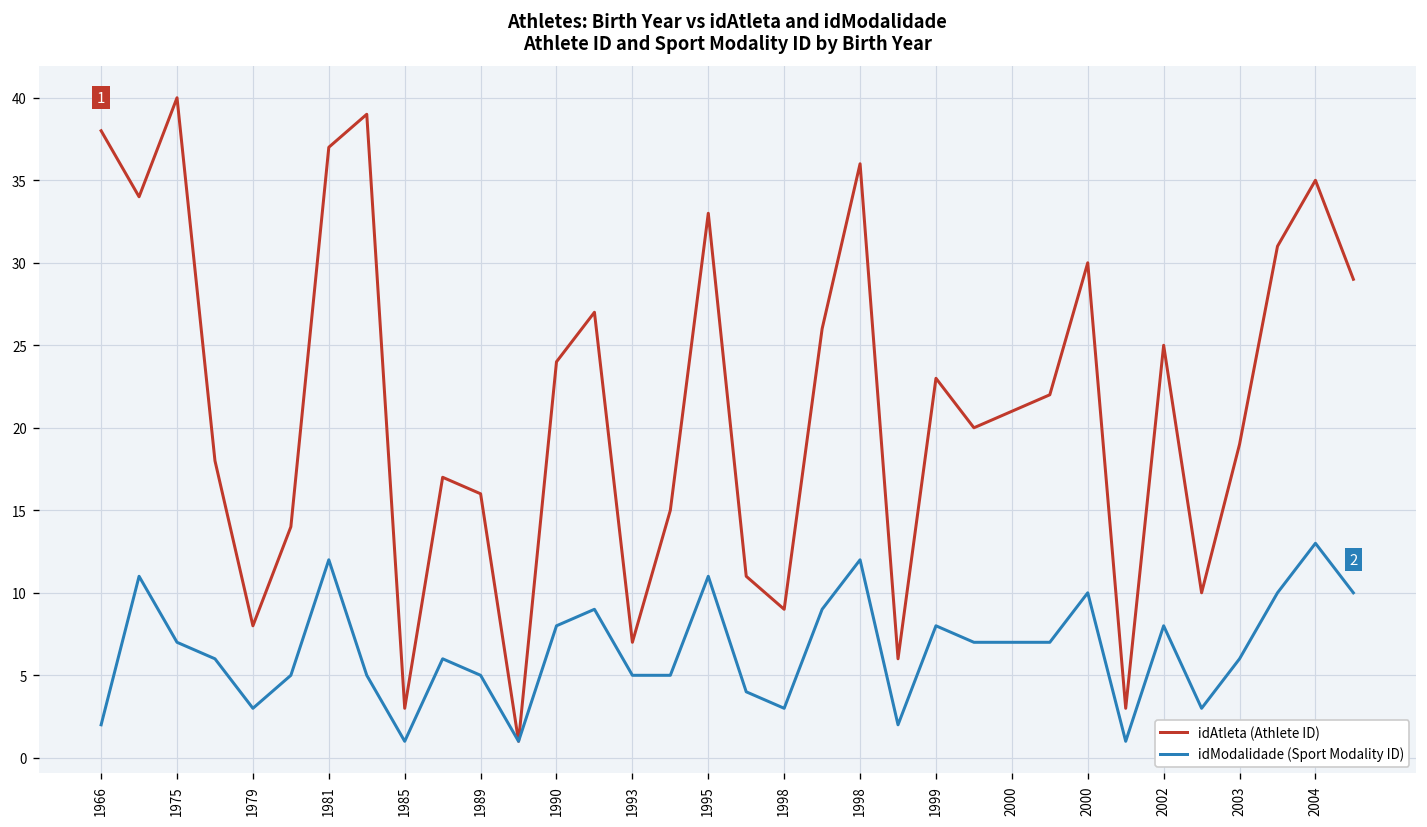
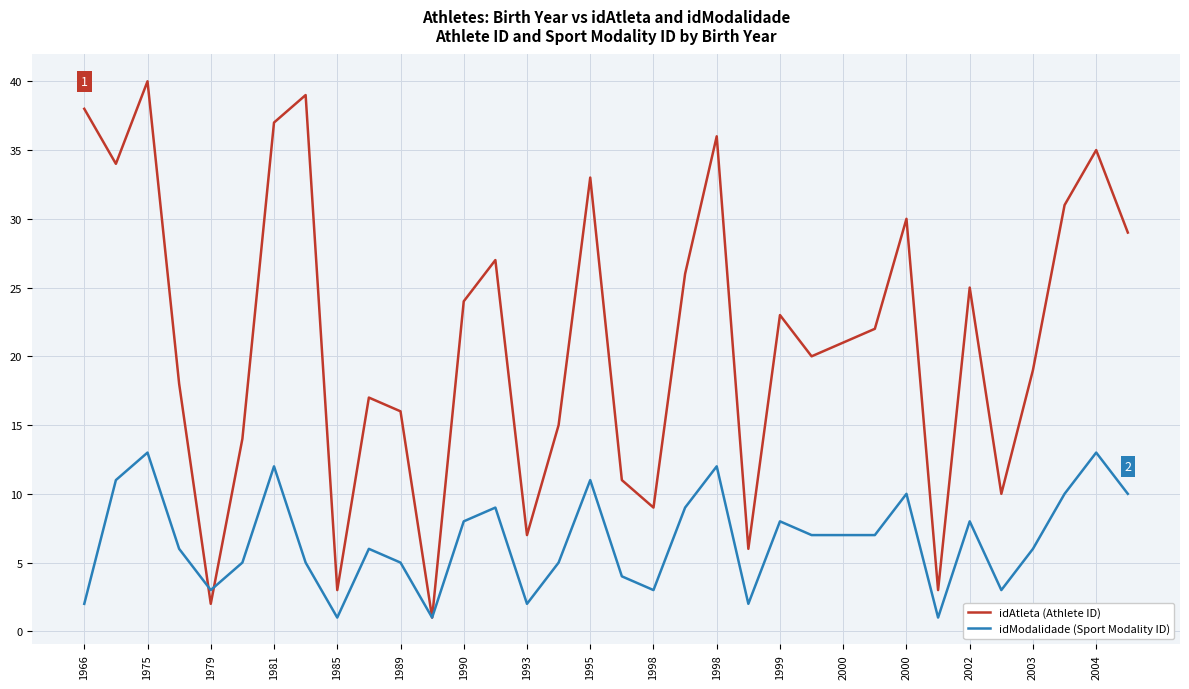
idModalidade (Sport Modality ID), 1975: 7 -> 13
idAtleta (Athlete ID), 1979: 8 -> 2
idModalidade (Sport Modality ID), 1993: 5 -> 2
